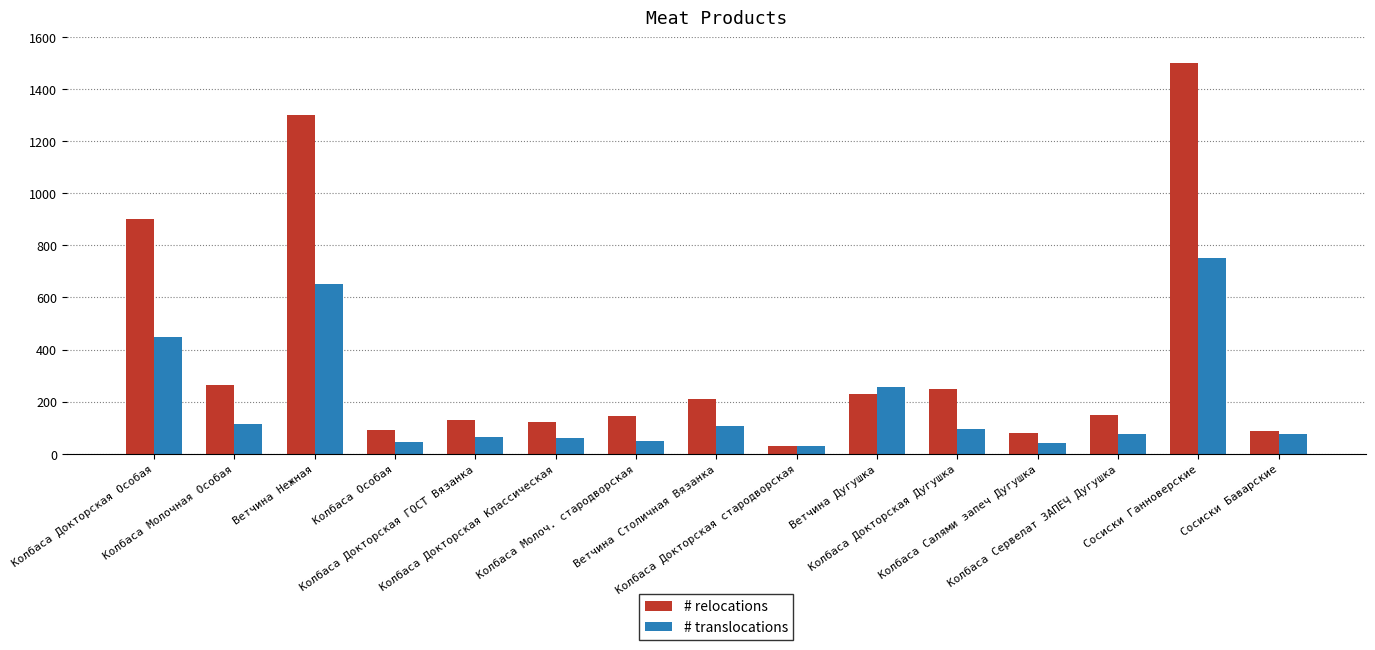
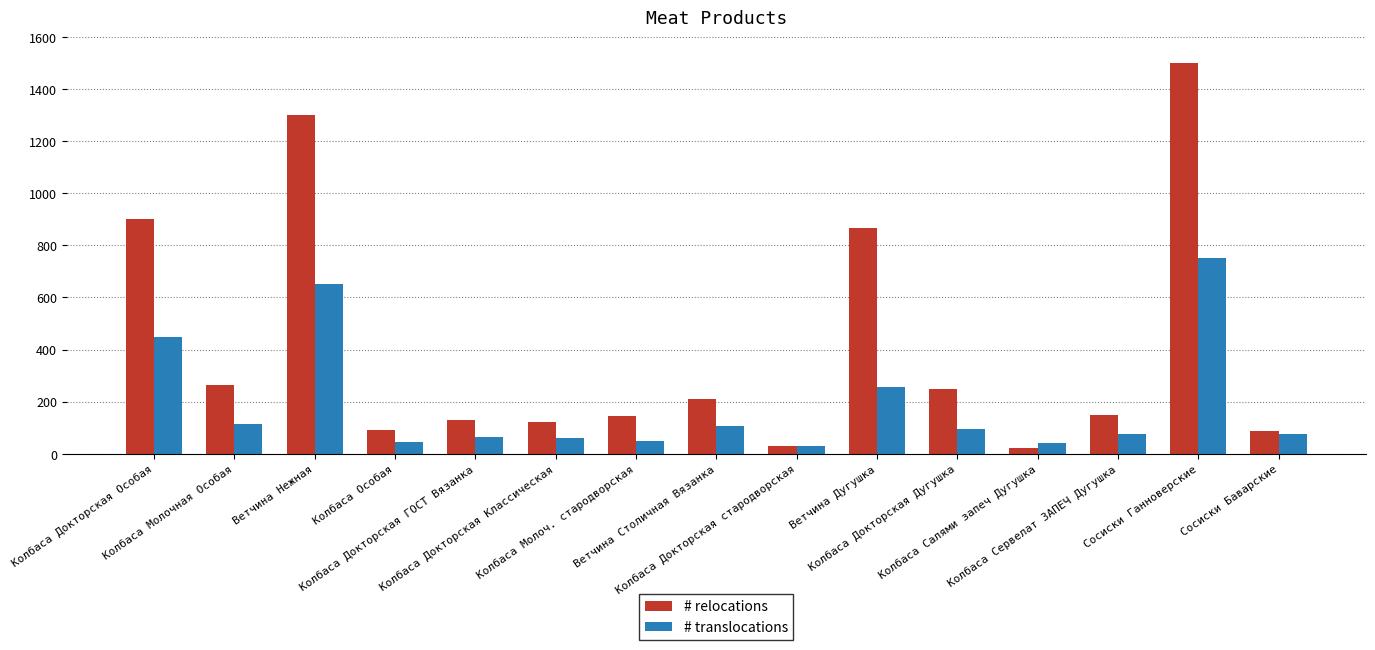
# relocations, Ветчина Дугушка: 230 -> 870
# relocations, Колбаса Салями запеч Дугушка: 80 -> 20
